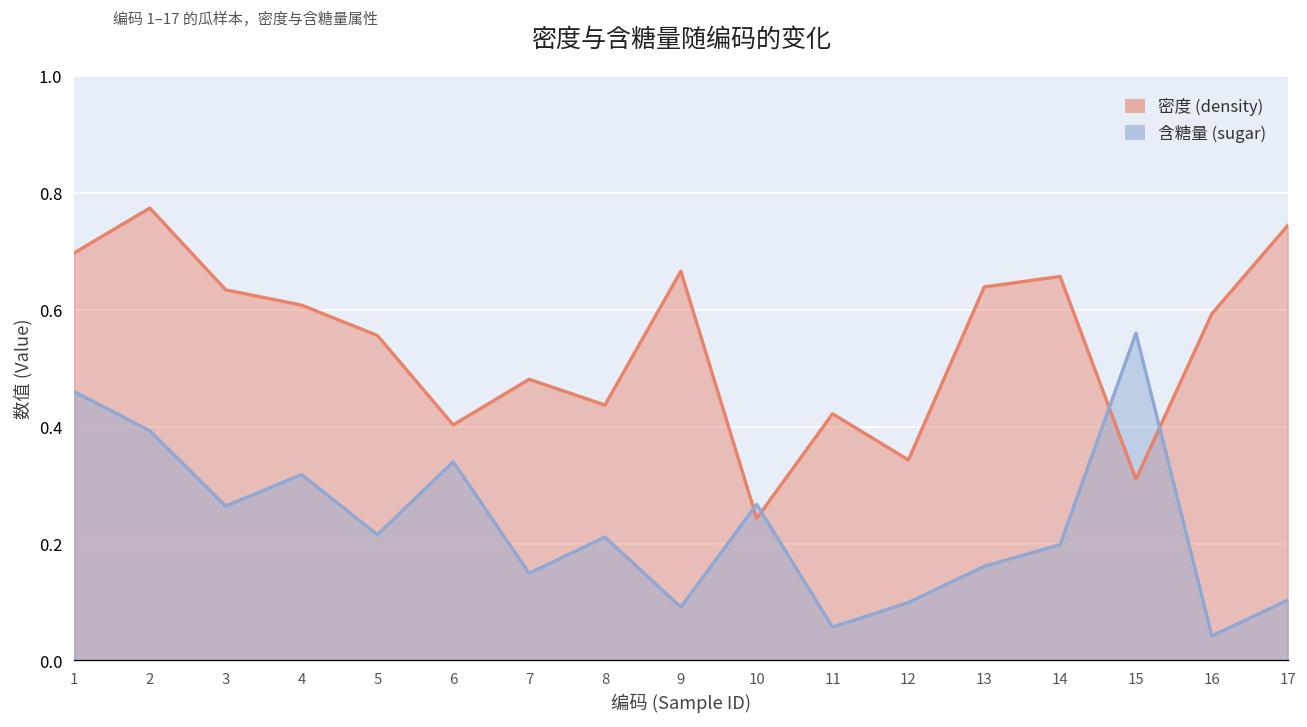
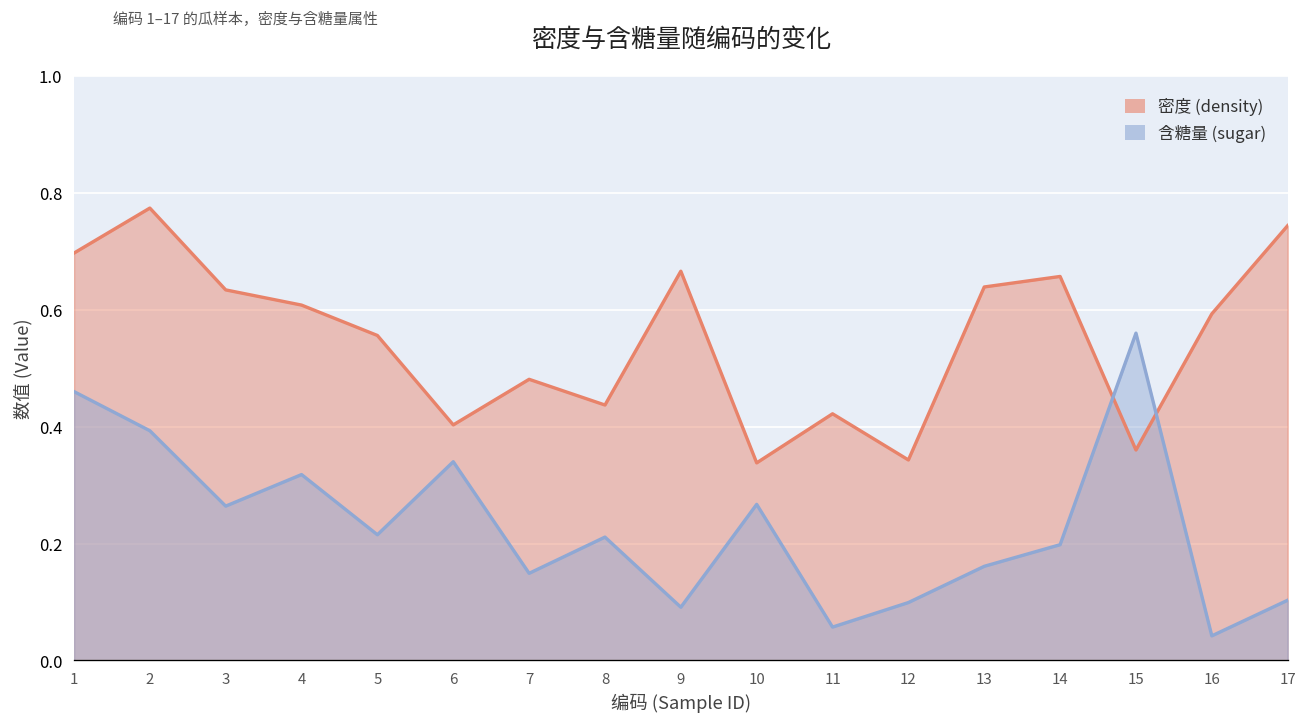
密度 (density), 10: 0.24 -> 0.34
密度 (density), 15: 0.31 -> 0.36
